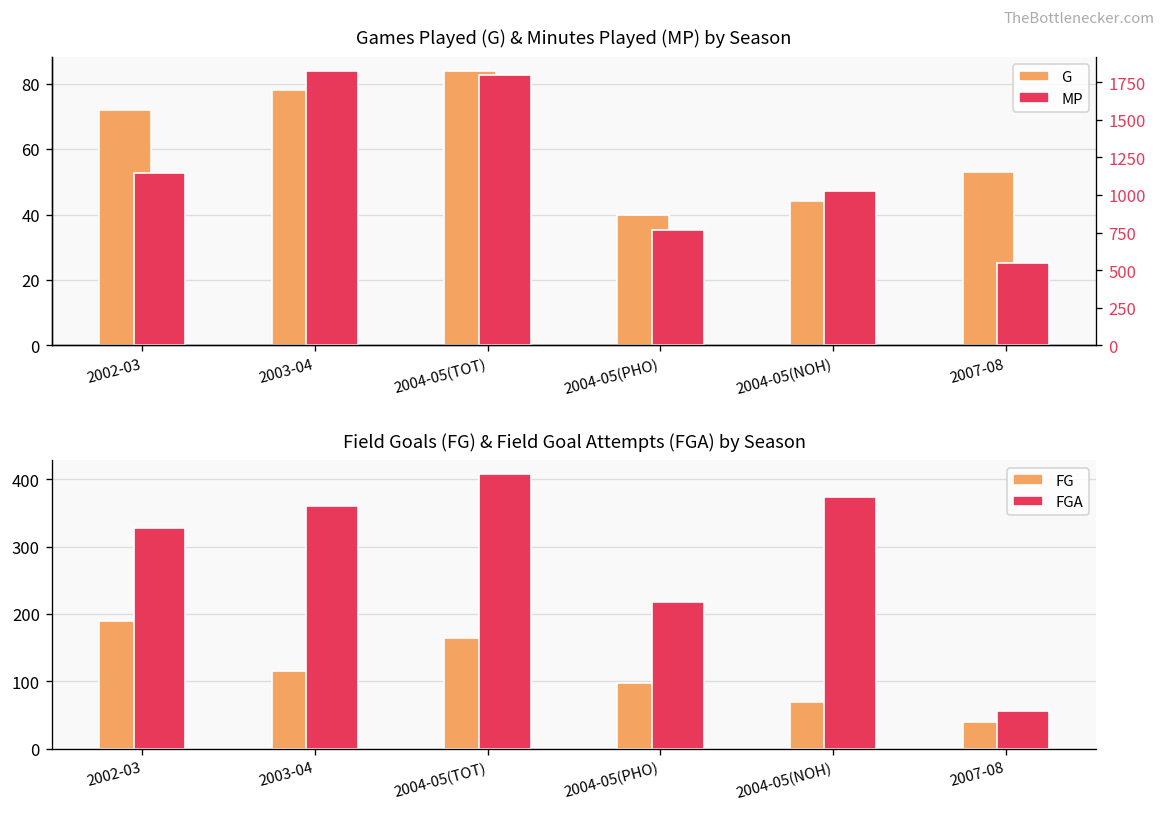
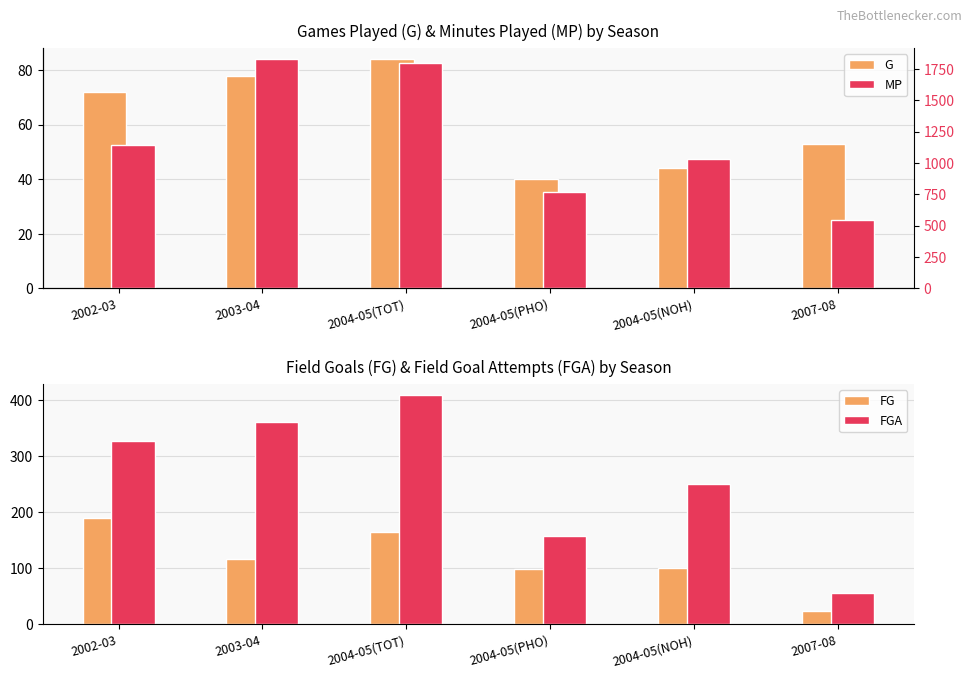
Field Goals (FG) & Field Goal Attempts (FGA) by Season, FGA, 2004-05(PHO): 220 -> 160
Field Goals (FG) & Field Goal Attempts (FGA) by Season, FG, 2004-05(NOH): 70 -> 100
Field Goals (FG) & Field Goal Attempts (FGA) by Season, FGA, 2004-05(NOH): 370 -> 250
Field Goals (FG) & Field Goal Attempts (FGA) by Season, FG, 2007-08: 40 -> 20
